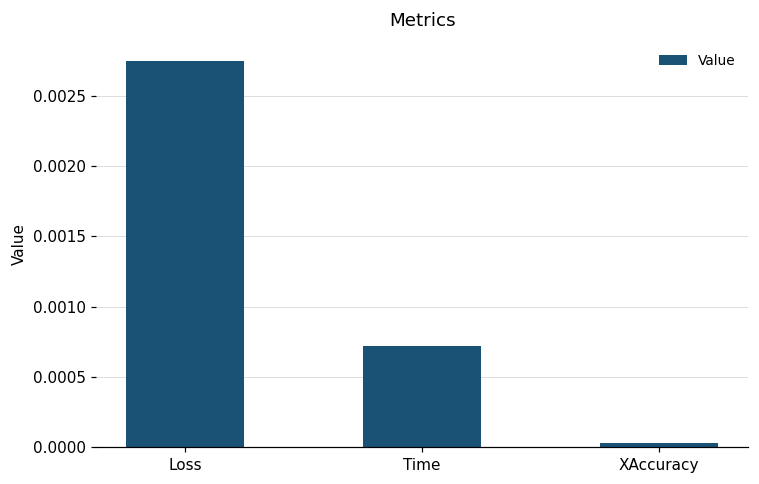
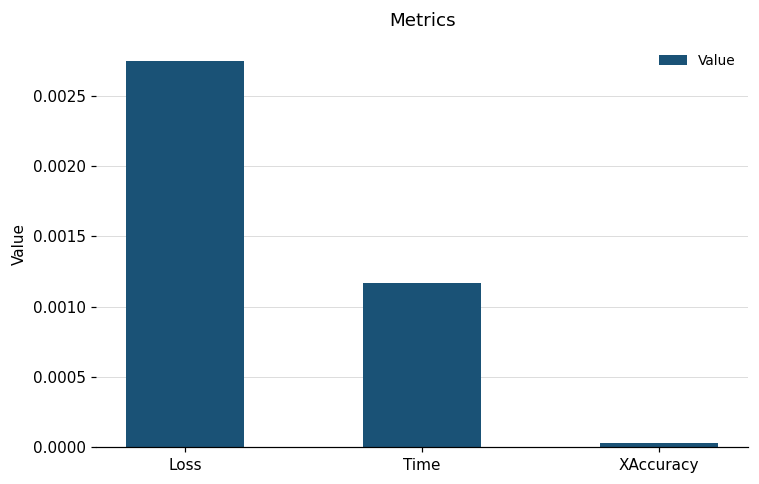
Time: 0.00072 -> 0.00117
